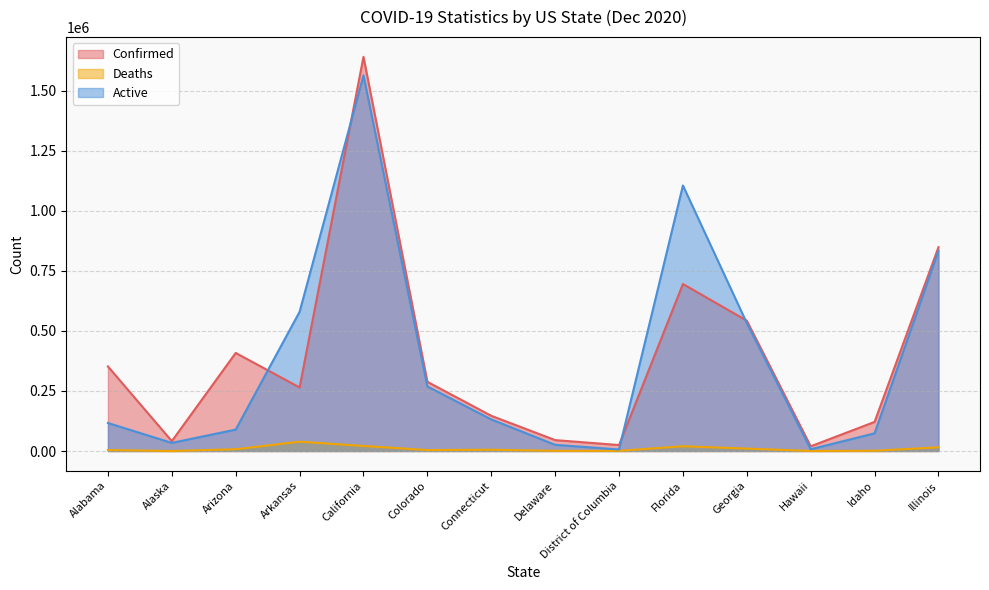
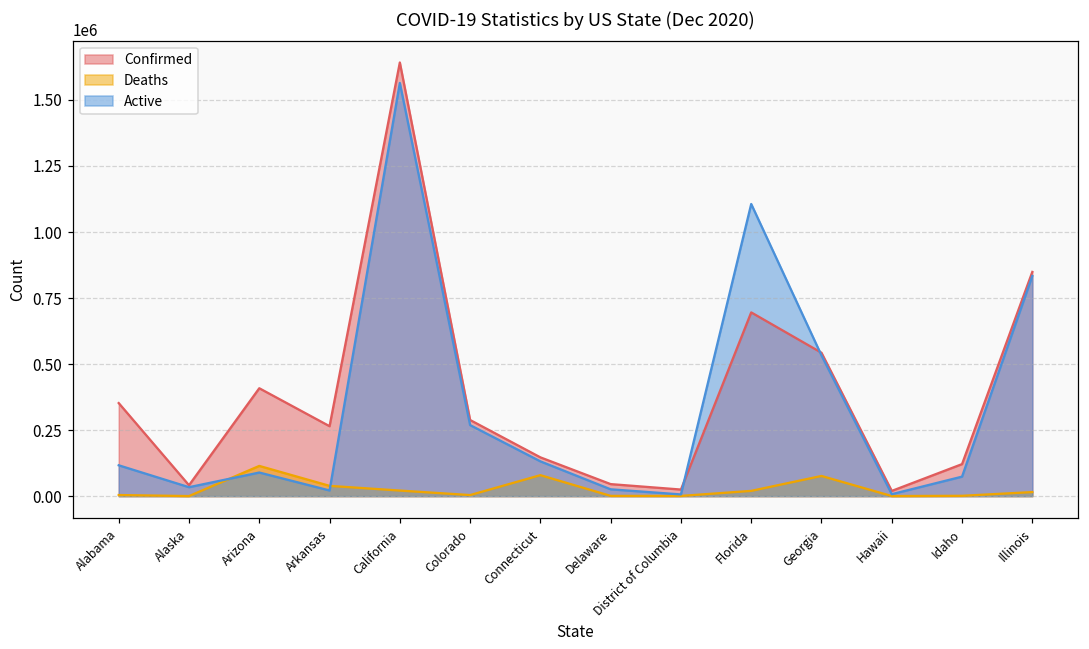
Deaths, Arizona: 10000 -> 110000
Active, Arkansas: 580000 -> 20000
Deaths, Connecticut: 10000 -> 80000
Deaths, Georgia: 10000 -> 80000
